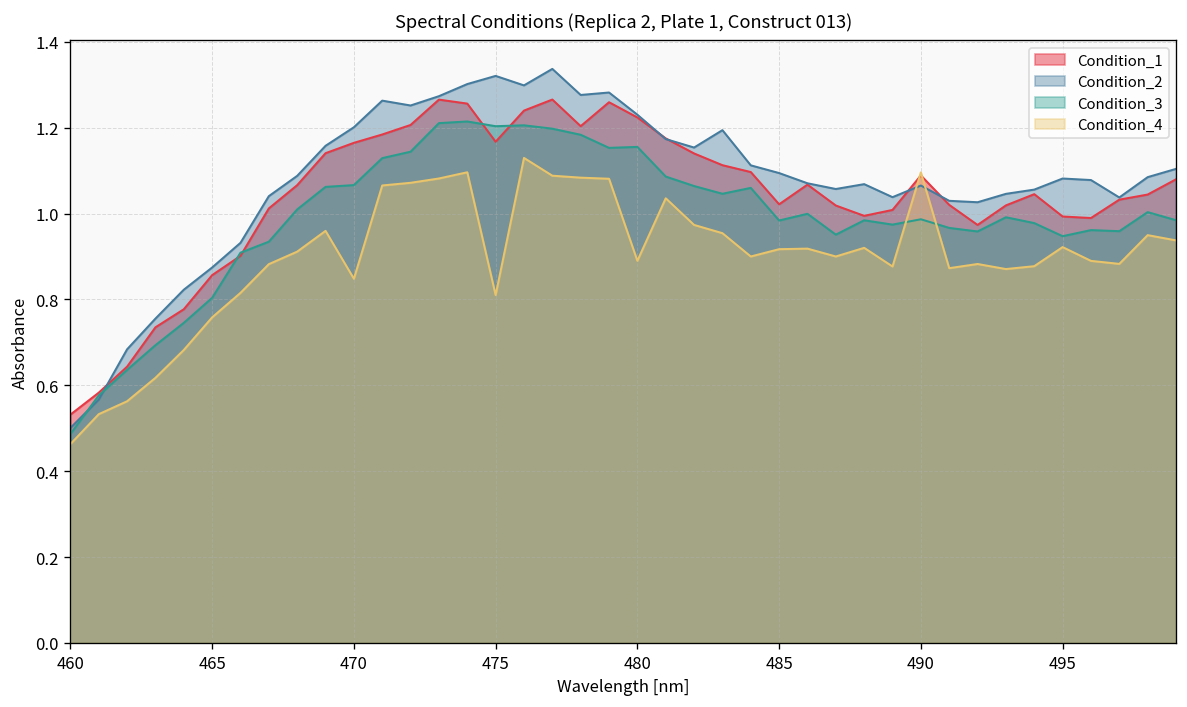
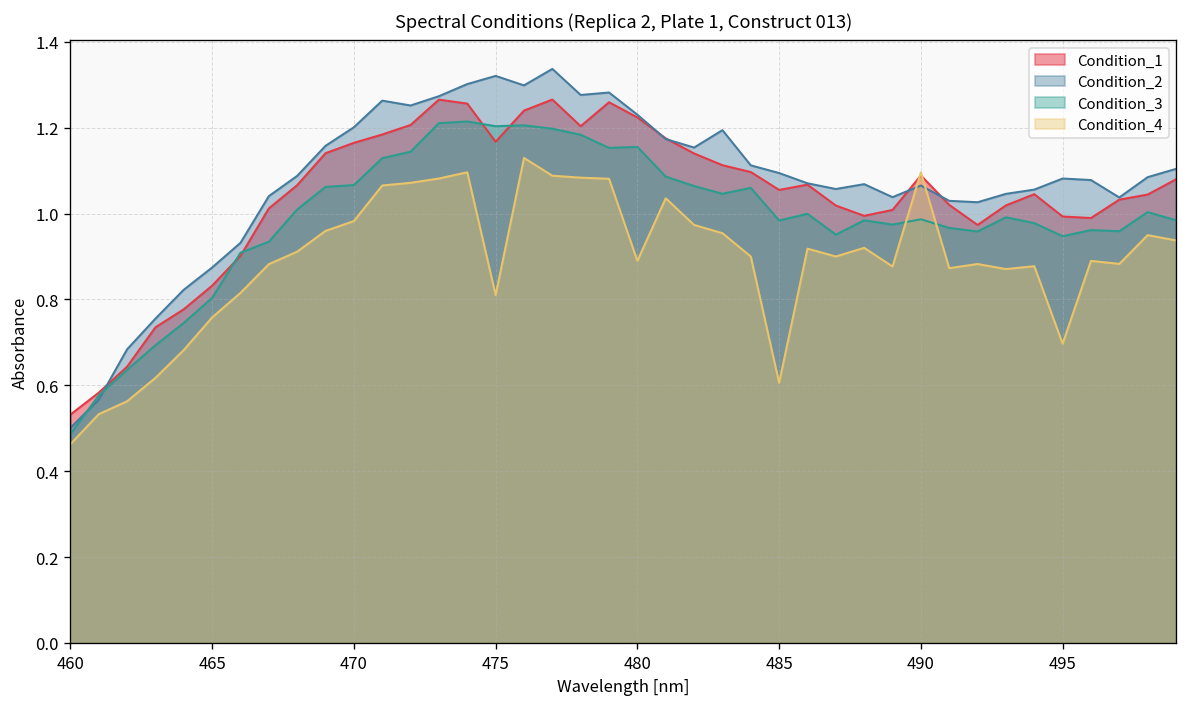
Condition_1, 465: 0.86 -> 0.83
Condition_4, 470: 0.85 -> 0.98
Condition_1, 485: 1.02 -> 1.06
Condition_4, 485: 0.92 -> 0.61
Condition_4, 495: 0.92 -> 0.70
